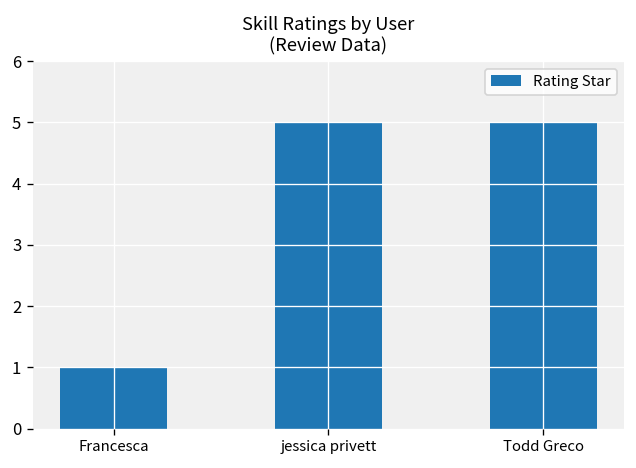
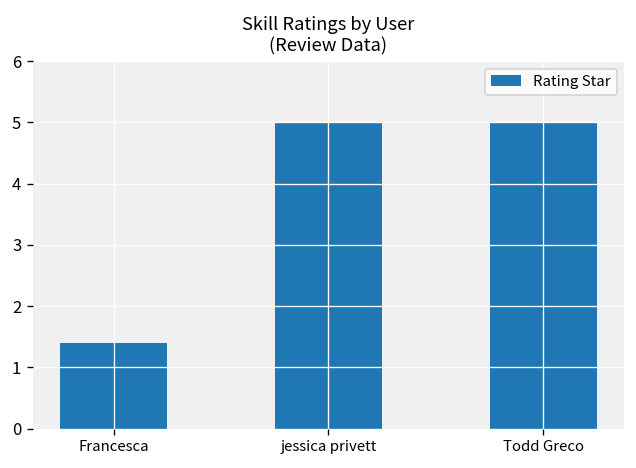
Francesca: 1.0 -> 1.4
